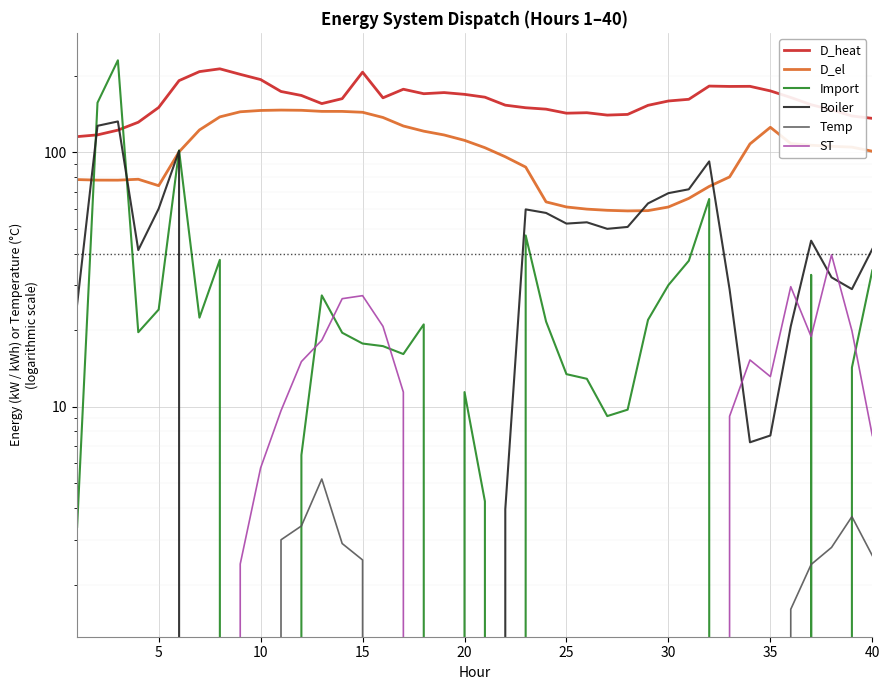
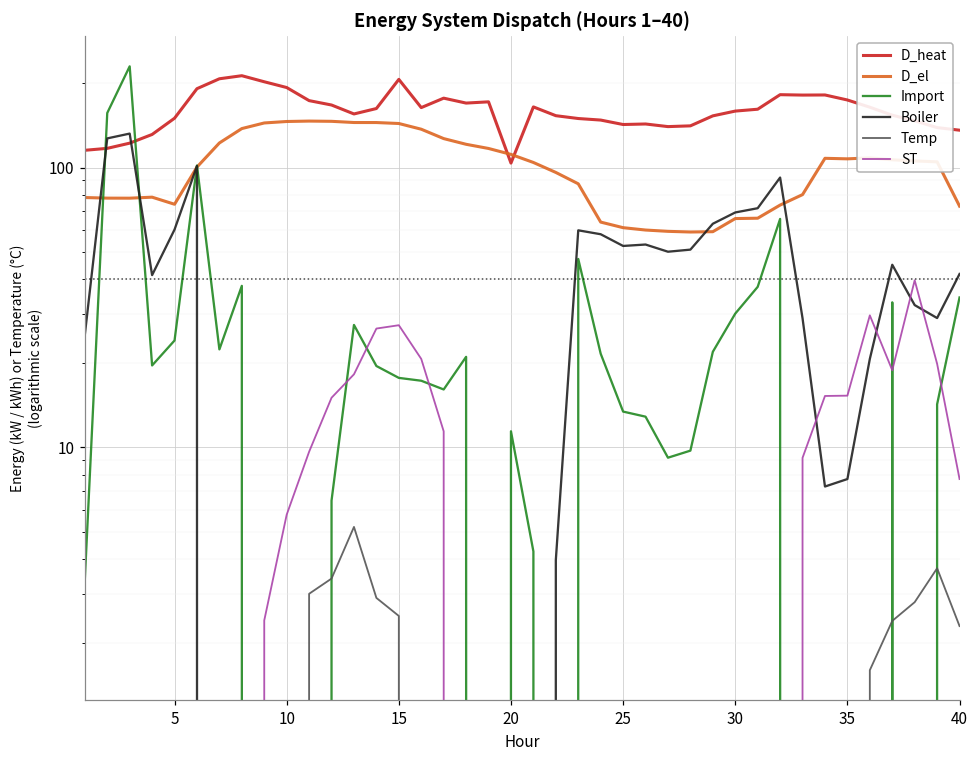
D_heat, 20: 170 -> 104
D_el, 30: 61 -> 66
D_el, 35: 130 -> 107
ST, 35: 13 -> 15
D_el, 40: 101 -> 73
Temp, 40: 2.6 -> 2.3
